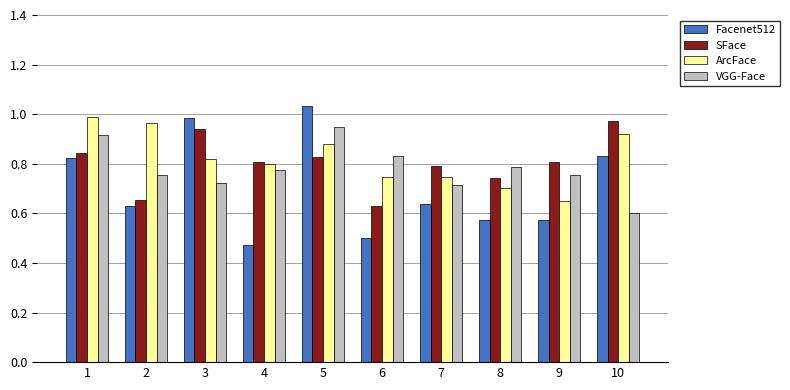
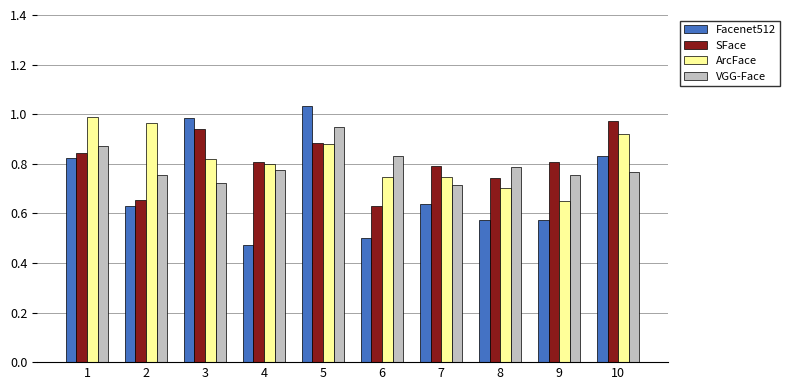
VGG-Face, 1: 0.92 -> 0.87
SFace, 5: 0.83 -> 0.88
VGG-Face, 10: 0.60 -> 0.77
